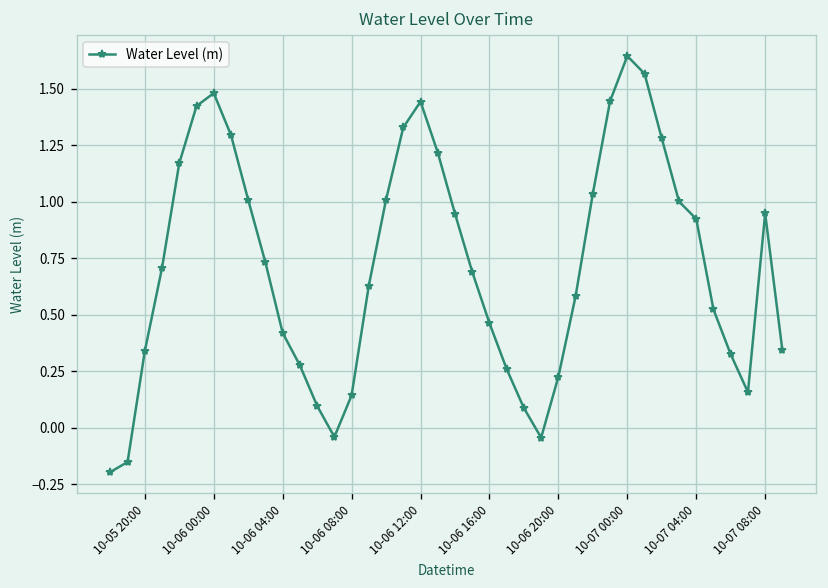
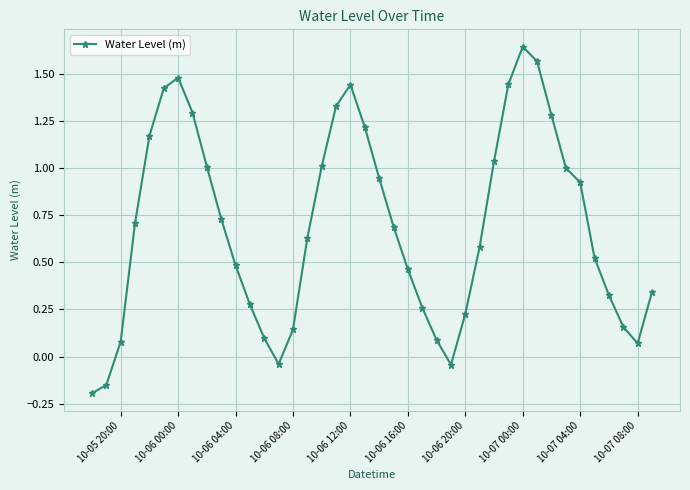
10-05 20:00: 0.34 -> 0.08
10-06 04:00: 0.42 -> 0.48
10-07 08:00: 0.95 -> 0.07
